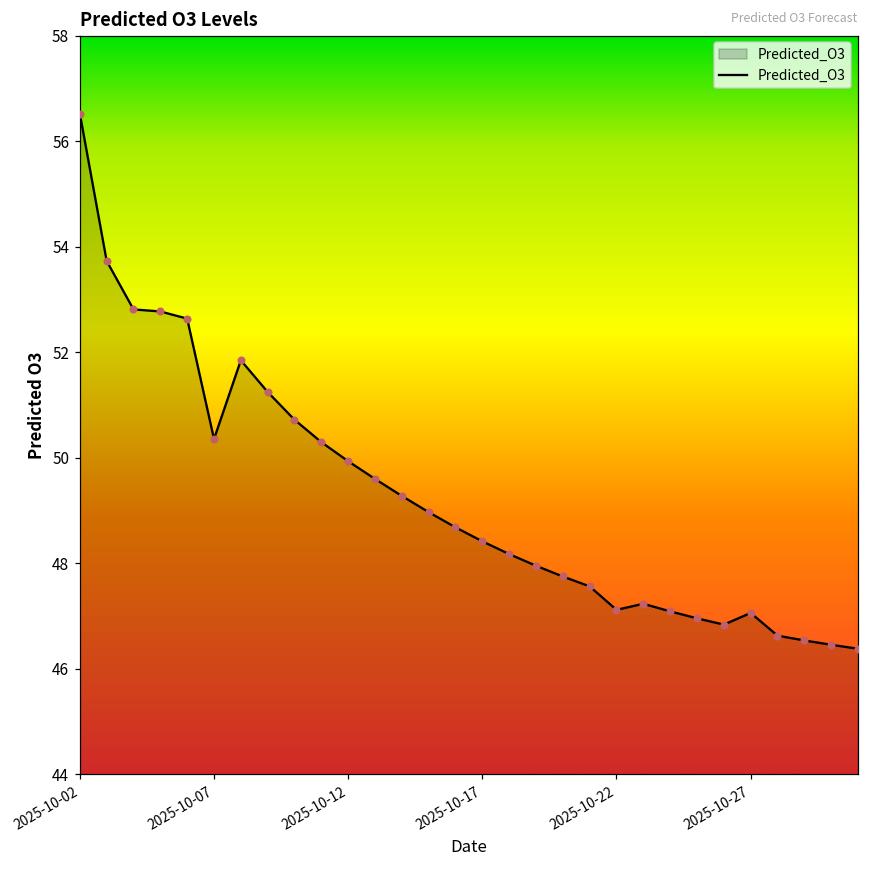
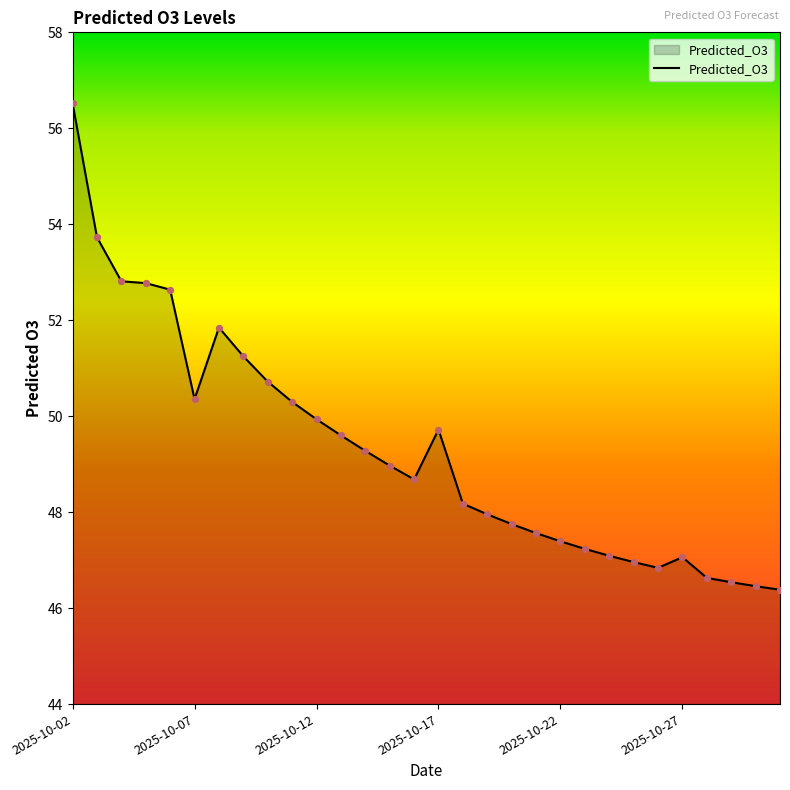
2025-10-17: 48.4 -> 49.7
2025-10-22: 47.1 -> 47.4
